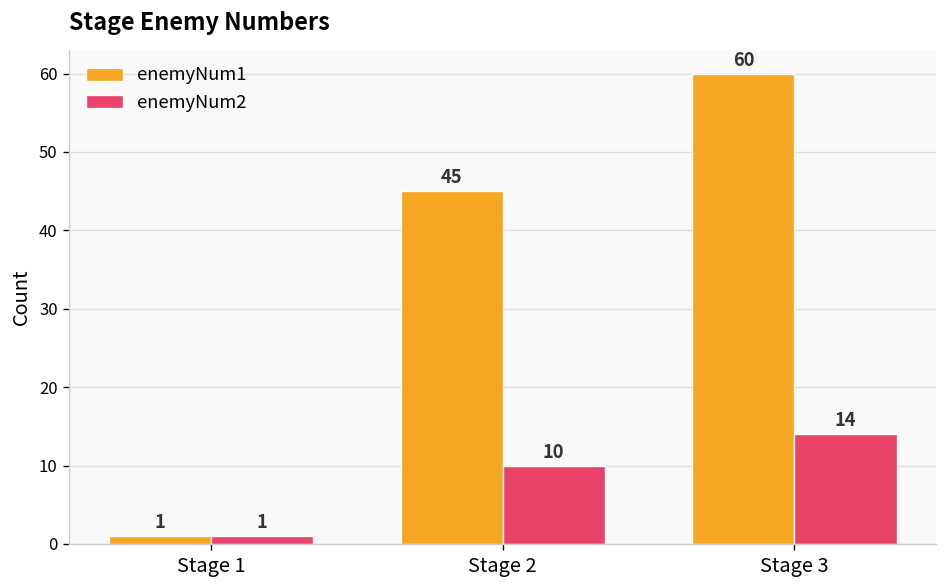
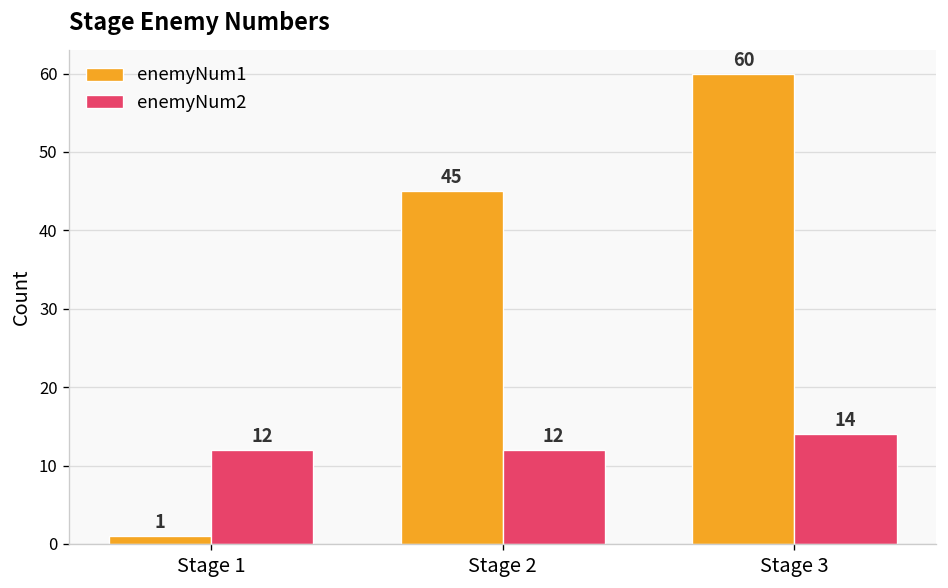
enemyNum2, Stage 1: 1 -> 12
enemyNum2, Stage 2: 10 -> 12
